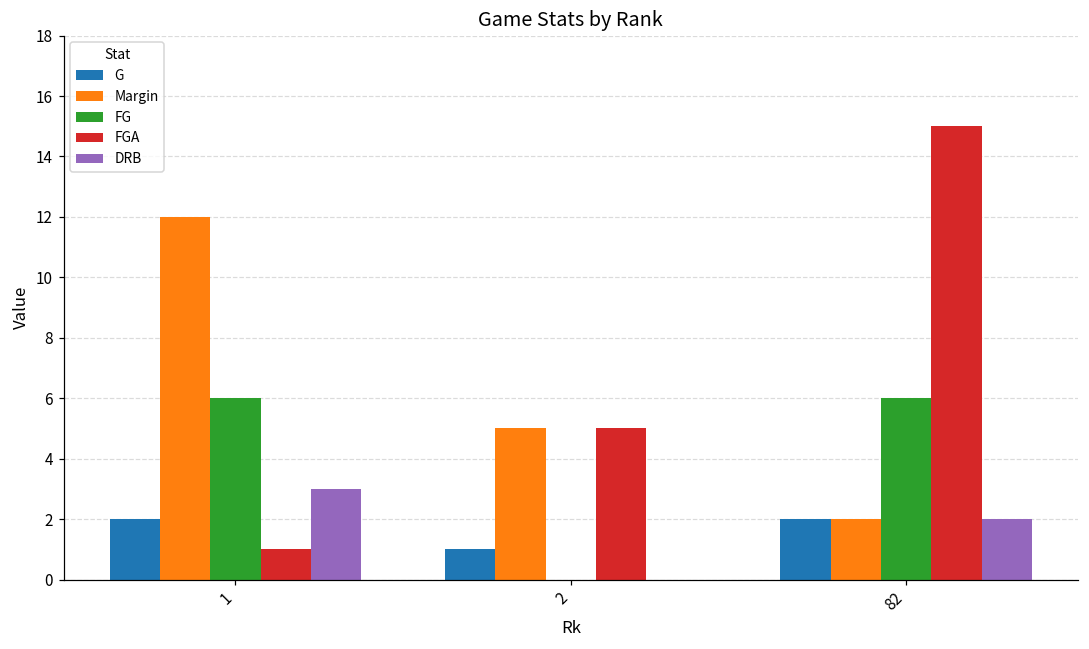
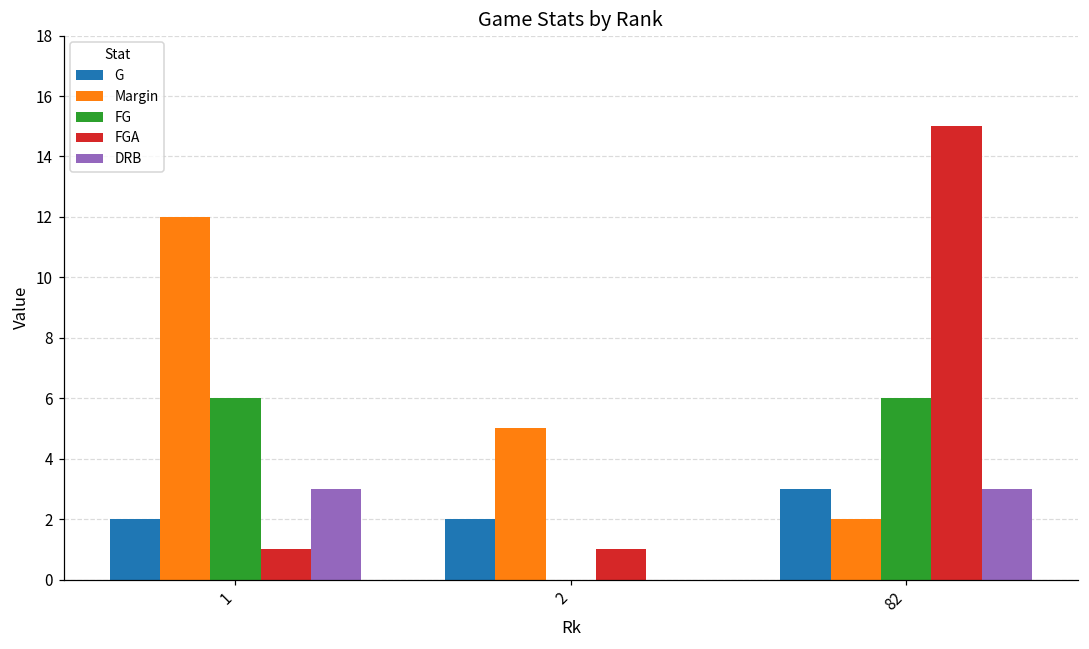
G, 2: 1 -> 2
FGA, 2: 5 -> 1
G, 82: 2 -> 3
DRB, 82: 2 -> 3
